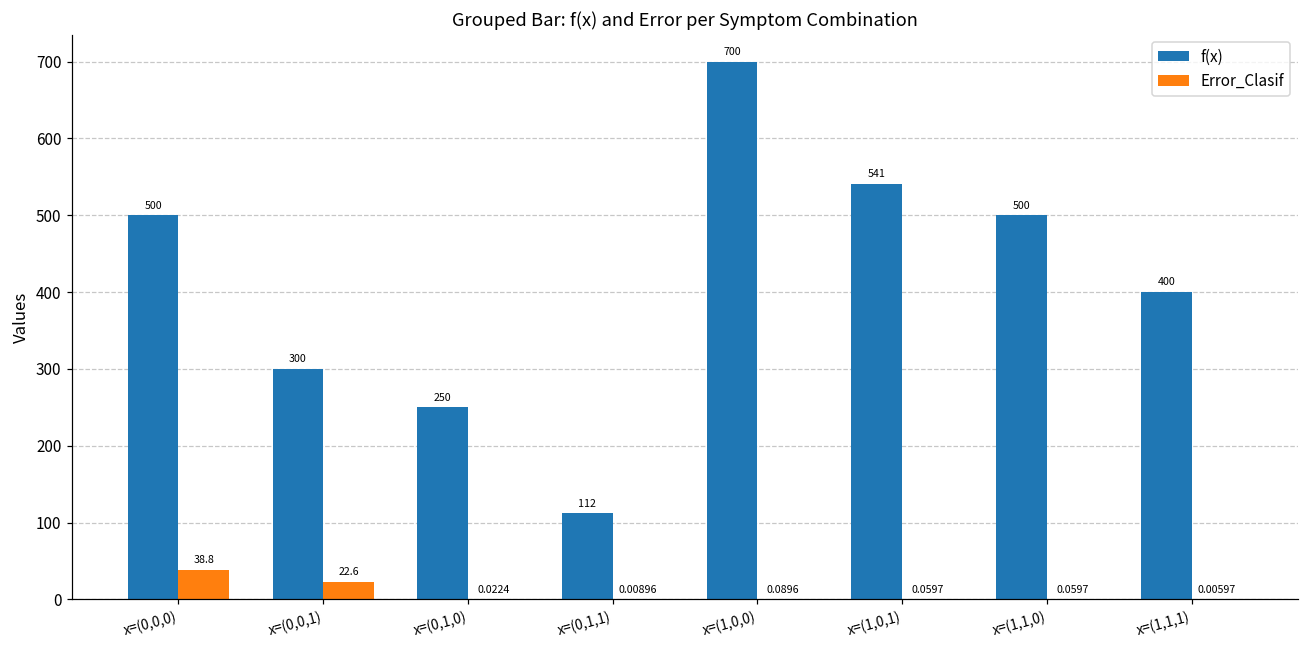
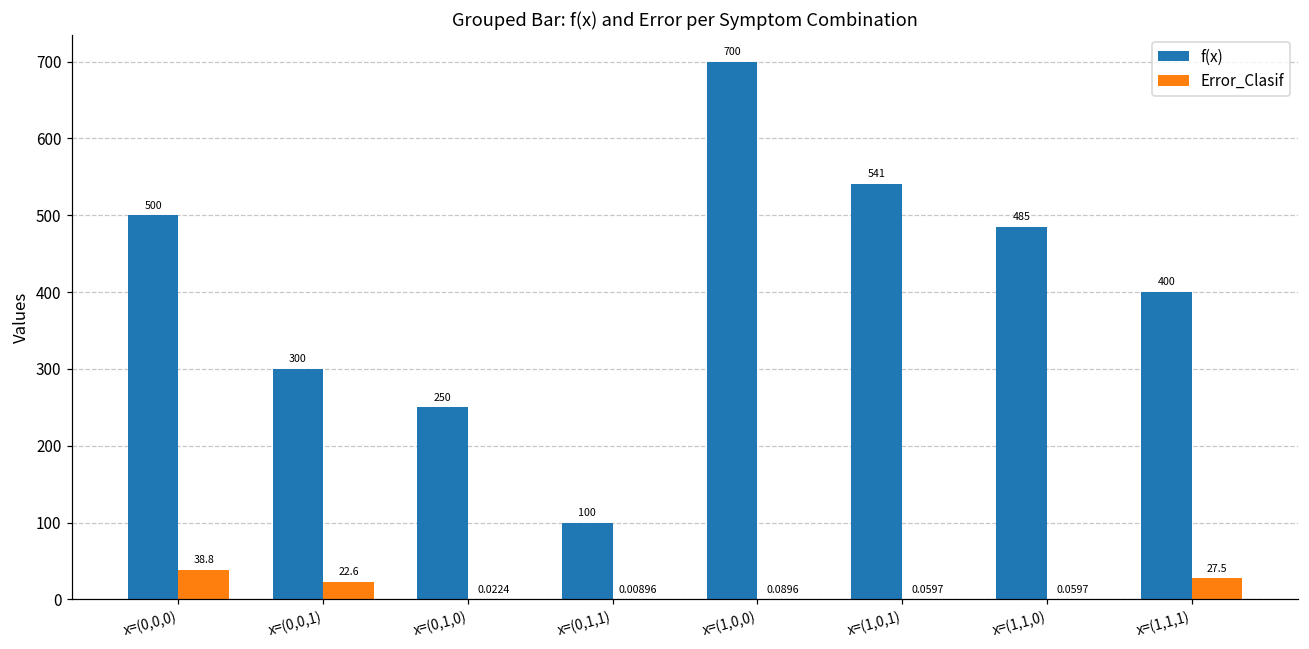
f(x), x=(0,1,1): 112 -> 100
f(x), x=(1,1,0): 500 -> 485
Error_Clasif, x=(1,1,1): 0.00597 -> 27.5
